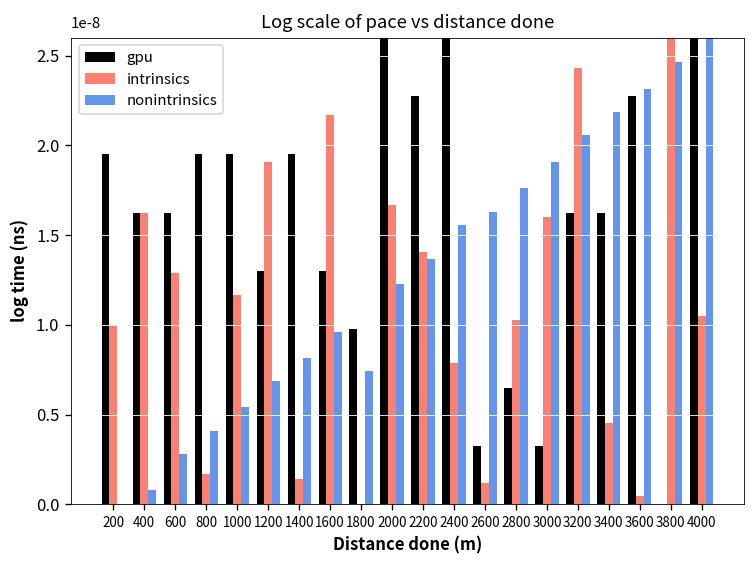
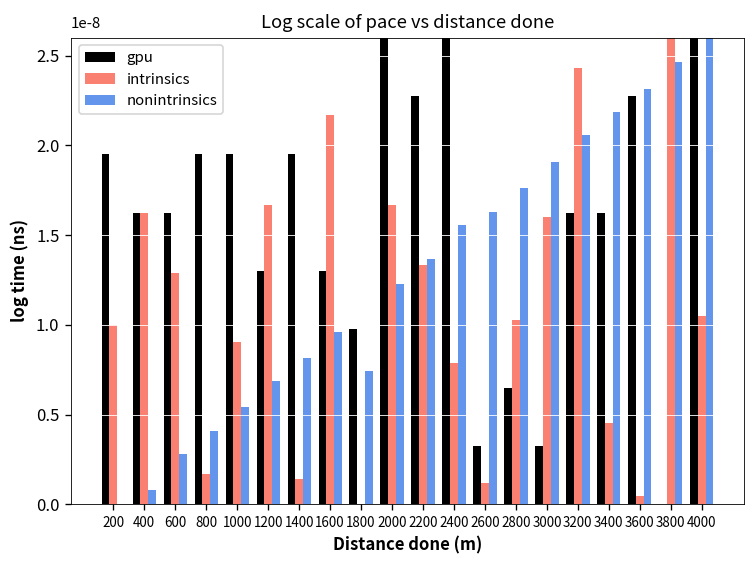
intrinsics, 1000: 1.17 -> 0.91
intrinsics, 1200: 1.91 -> 1.67
intrinsics, 2200: 1.41 -> 1.34
